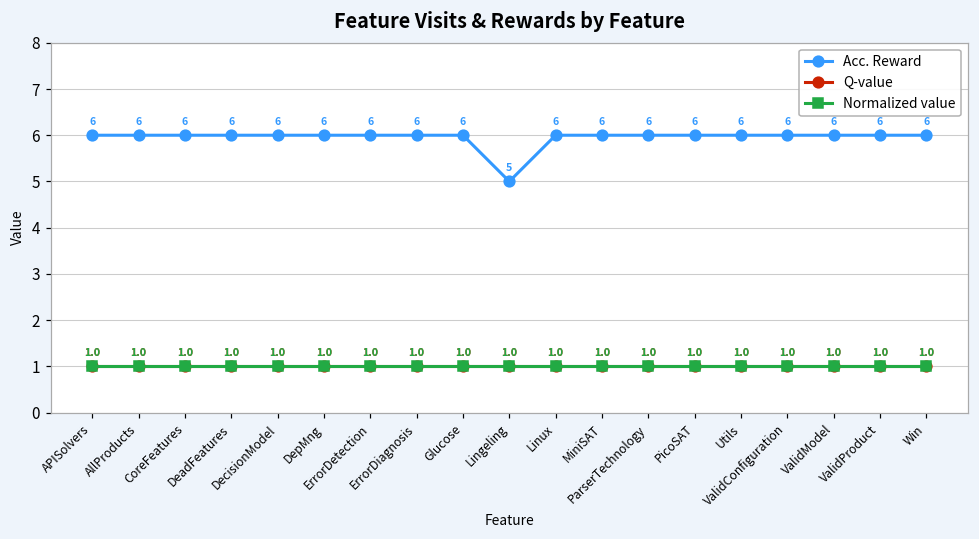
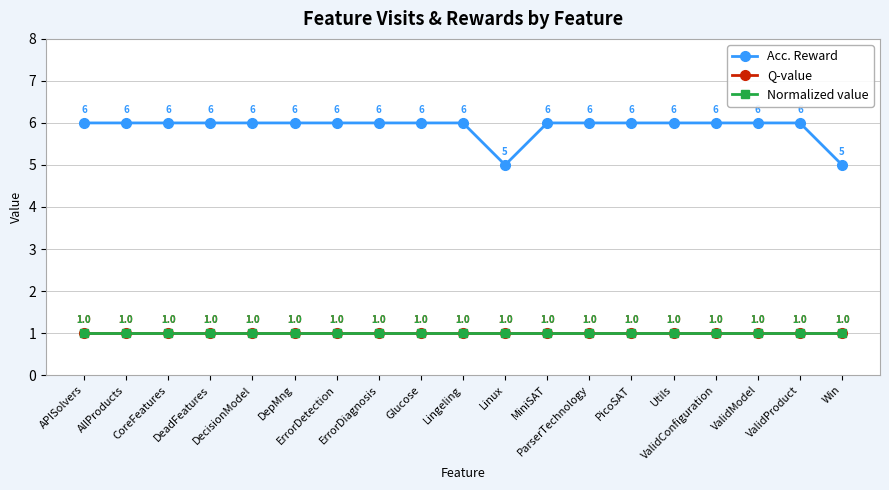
Acc. Reward, Lingeling: 5 -> 6
Acc. Reward, Linux: 6 -> 5
Acc. Reward, Win: 6 -> 5
